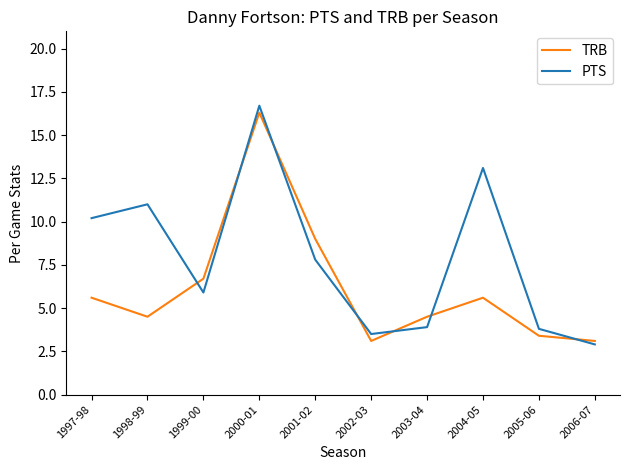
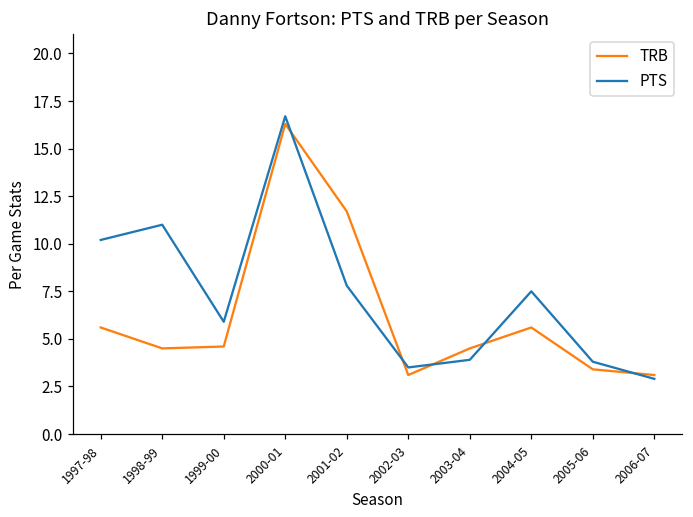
TRB, 1999-00: 6.7 -> 4.6
TRB, 2001-02: 9.0 -> 11.7
PTS, 2004-05: 13.1 -> 7.5
